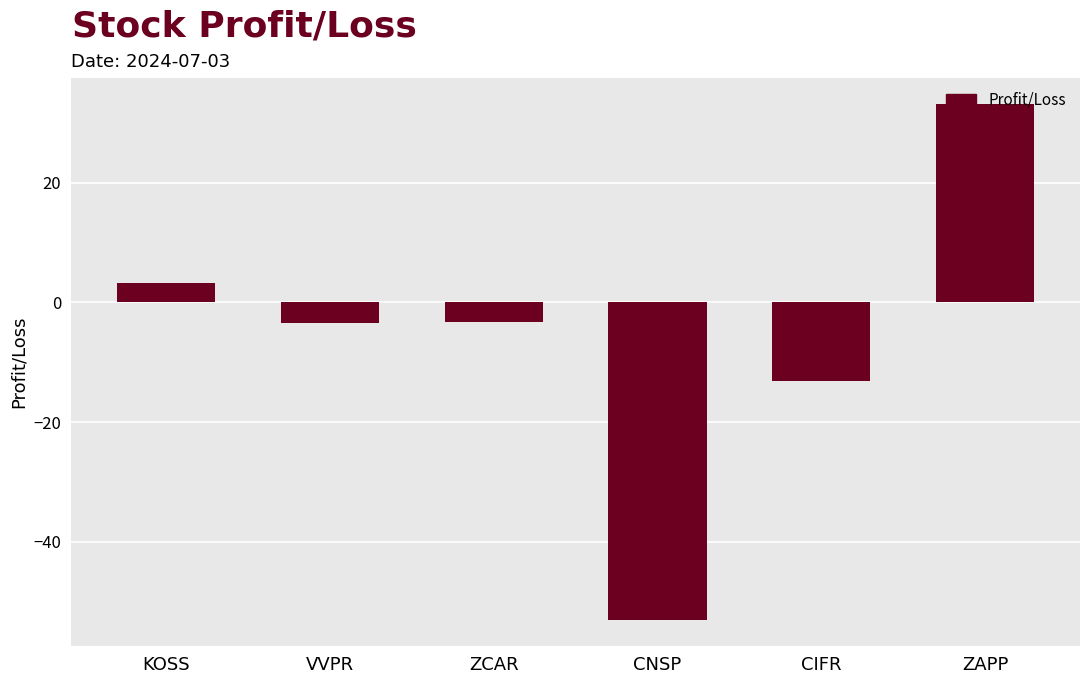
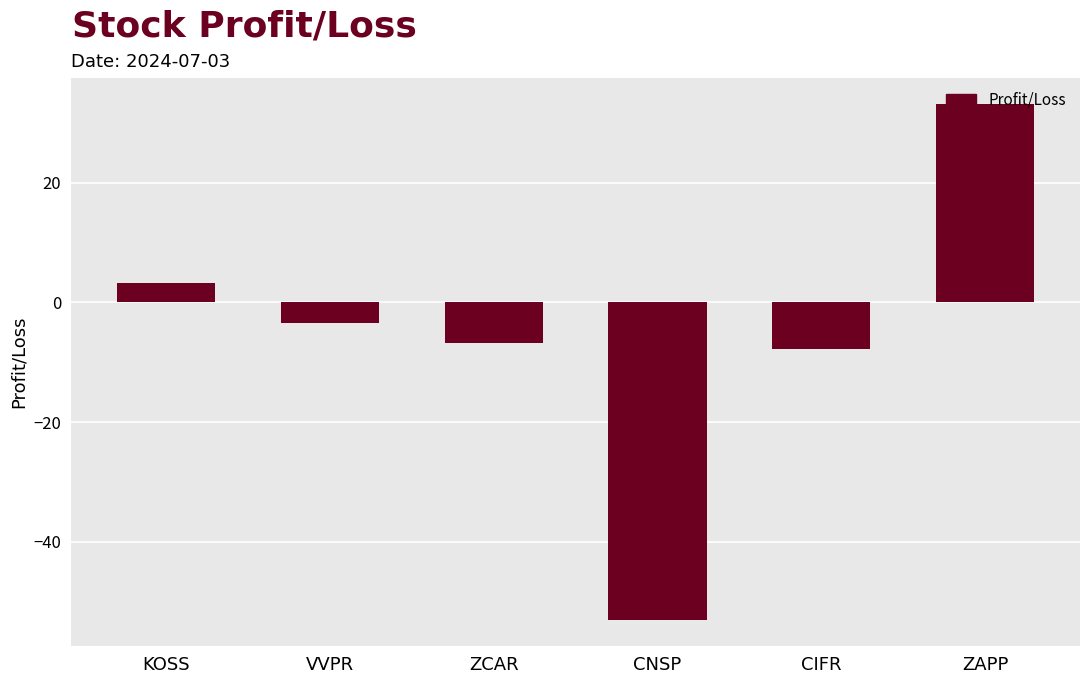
ZCAR: -3 -> -7
CIFR: -13 -> -8
